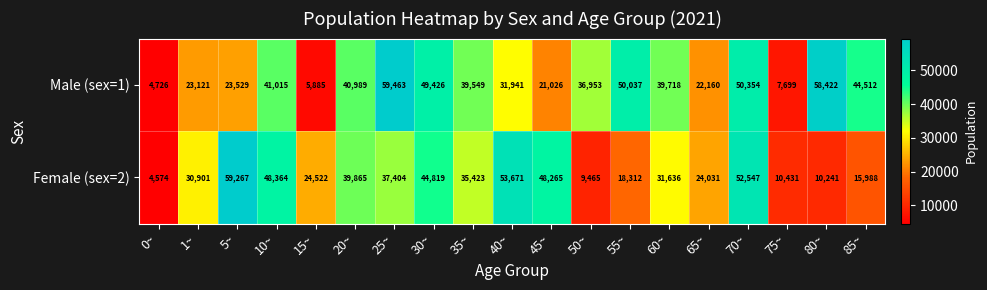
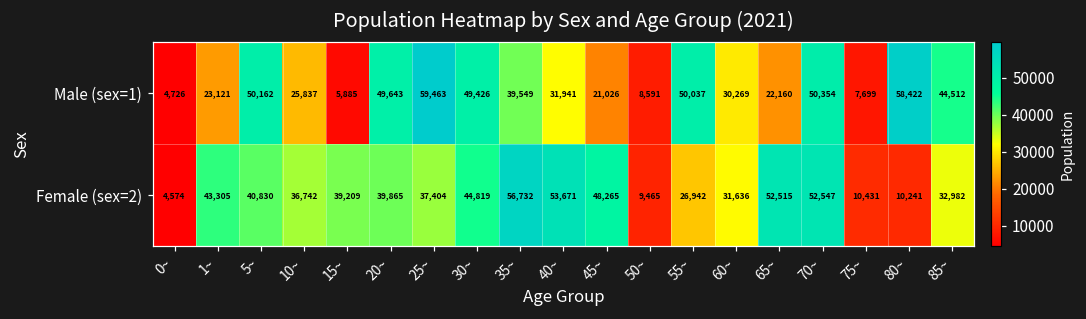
Male (sex=1), 5~: 23,529 -> 50,162
Male (sex=1), 10~: 41,015 -> 25,837
Male (sex=1), 20~: 40,989 -> 49,643
Male (sex=1), 50~: 36,953 -> 8,591
Male (sex=1), 60~: 39,718 -> 30,269
Female (sex=2), 1~: 30,901 -> 43,305
Female (sex=2), 5~: 59,267 -> 40,830
Female (sex=2), 10~: 48,364 -> 36,742
Female (sex=2), 15~: 24,522 -> 39,209
Female (sex=2), 35~: 35,423 -> 56,732
Female (sex=2), 55~: 18,312 -> 26,942
Female (sex=2), 65~: 24,031 -> 52,515
Female (sex=2), 85~: 15,988 -> 32,982
